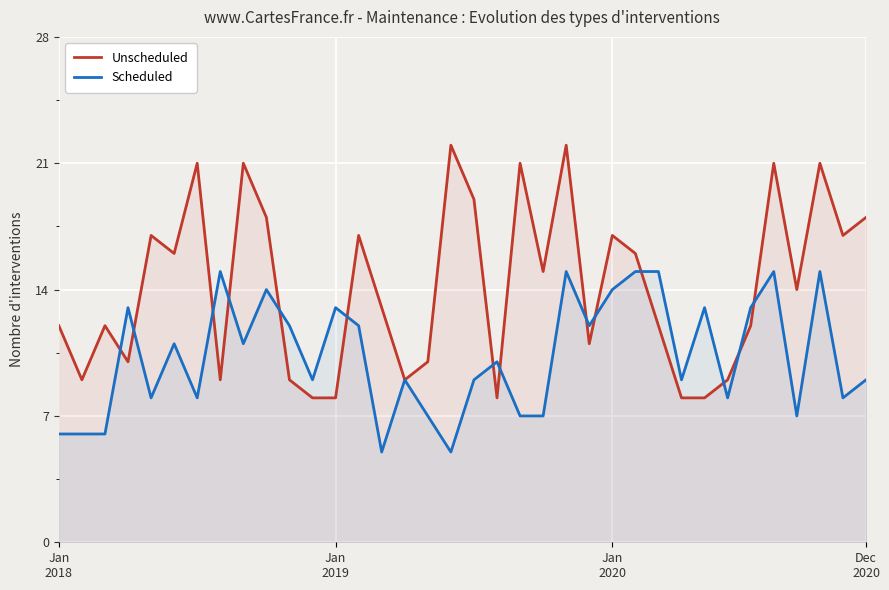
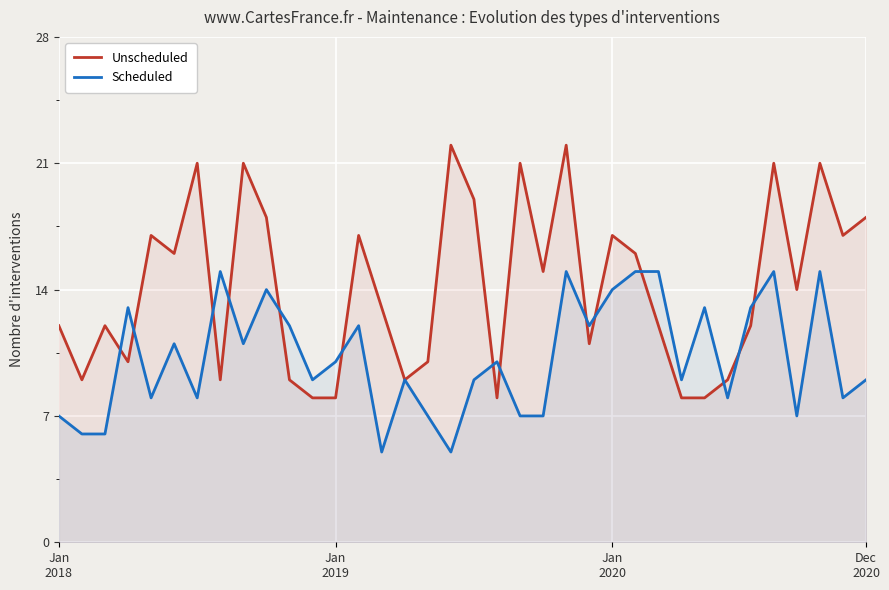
Scheduled, Jan 2018: 6 -> 7
Scheduled, Jan 2019: 13 -> 10
